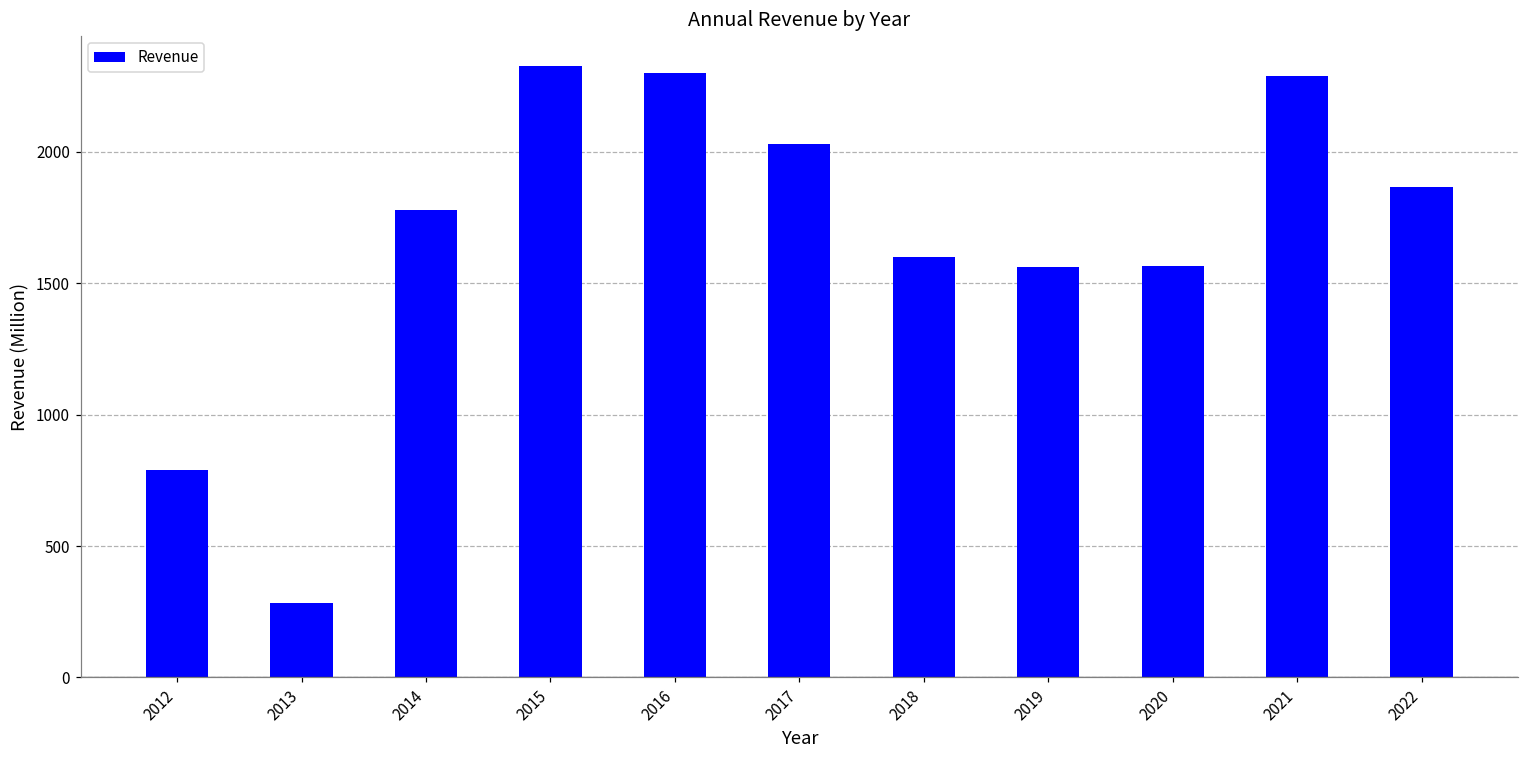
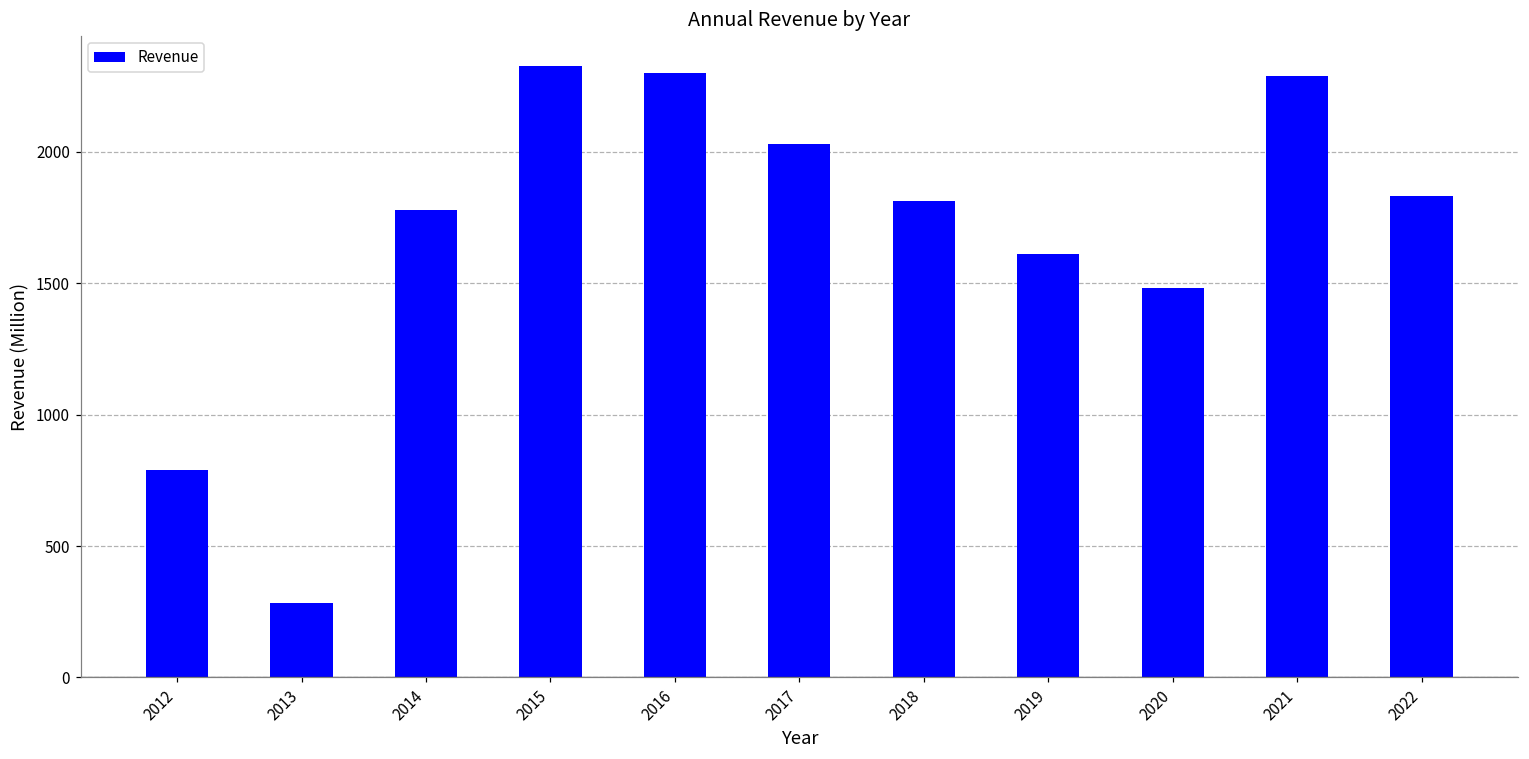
2018: 1600 -> 1810
2019: 1560 -> 1610
2020: 1570 -> 1480
2022: 1870 -> 1830
